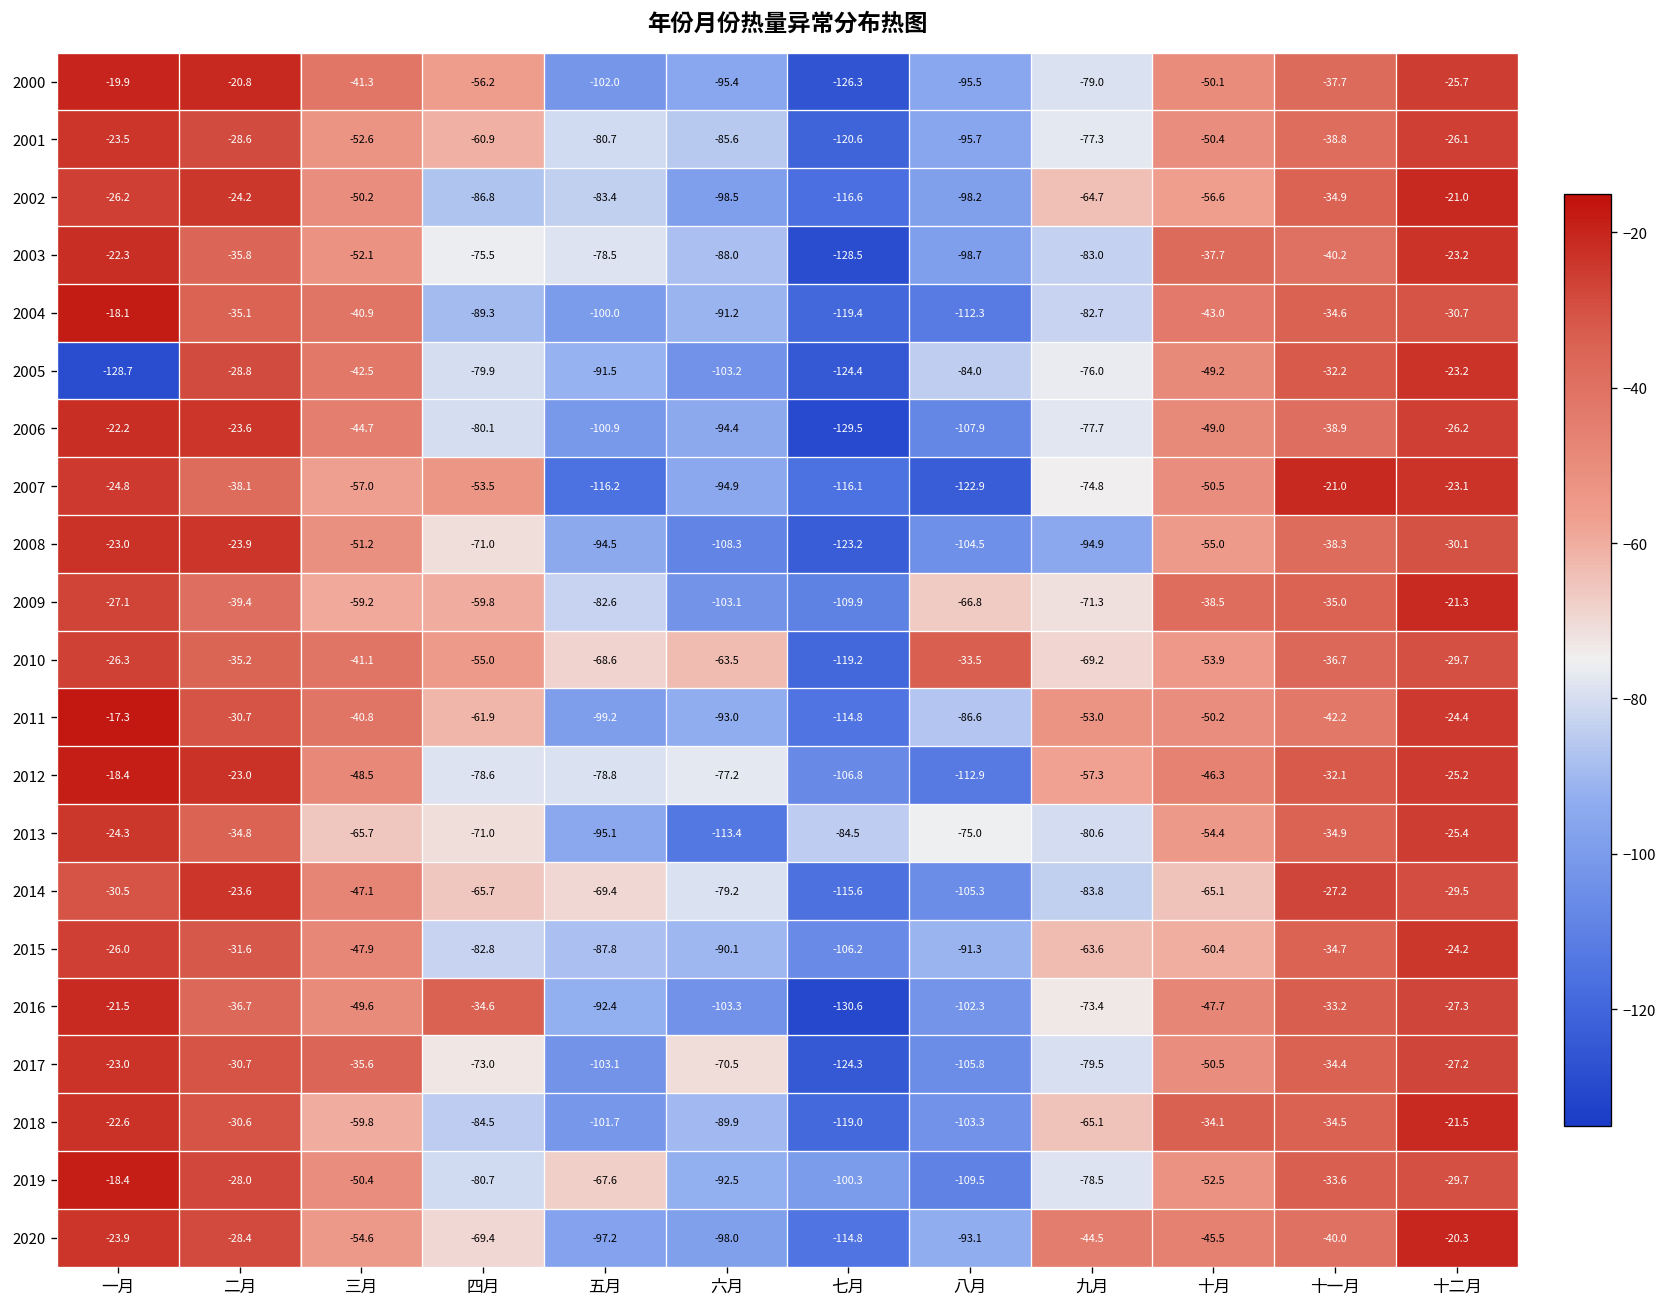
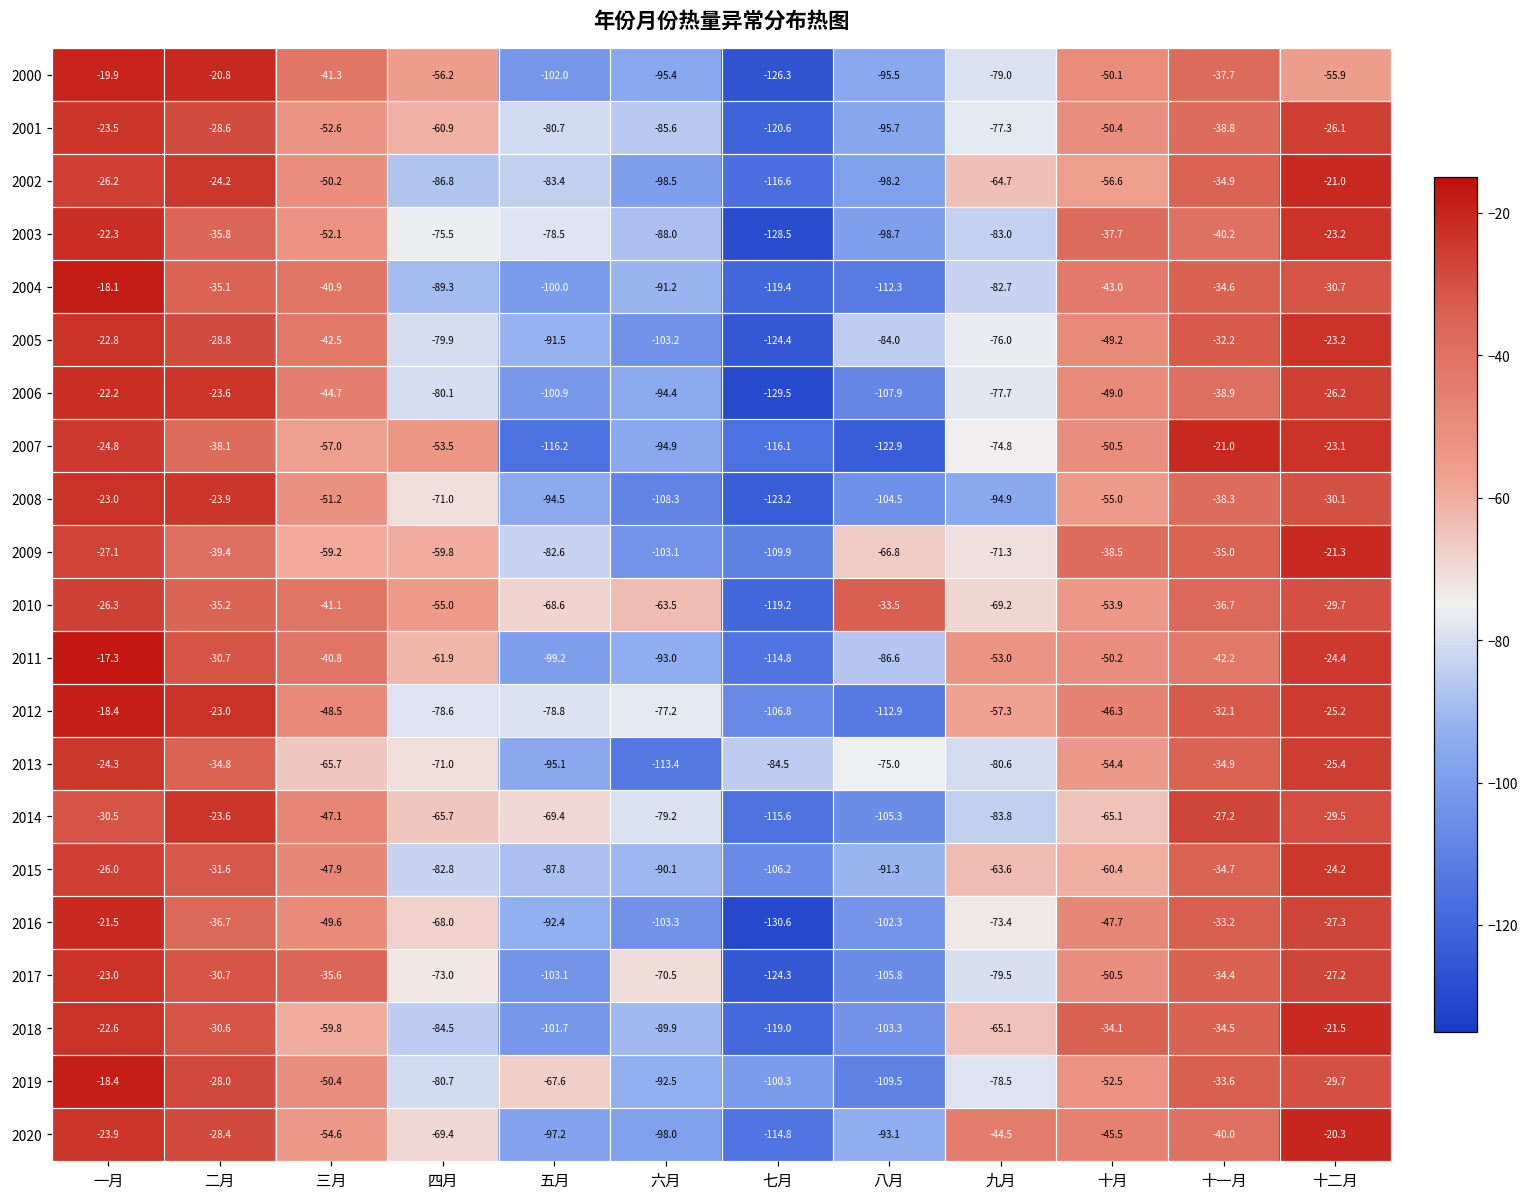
2000, 十二月: -25.7 -> -55.9
2005, 一月: -128.7 -> -22.8
2016, 四月: -34.6 -> -68.0
